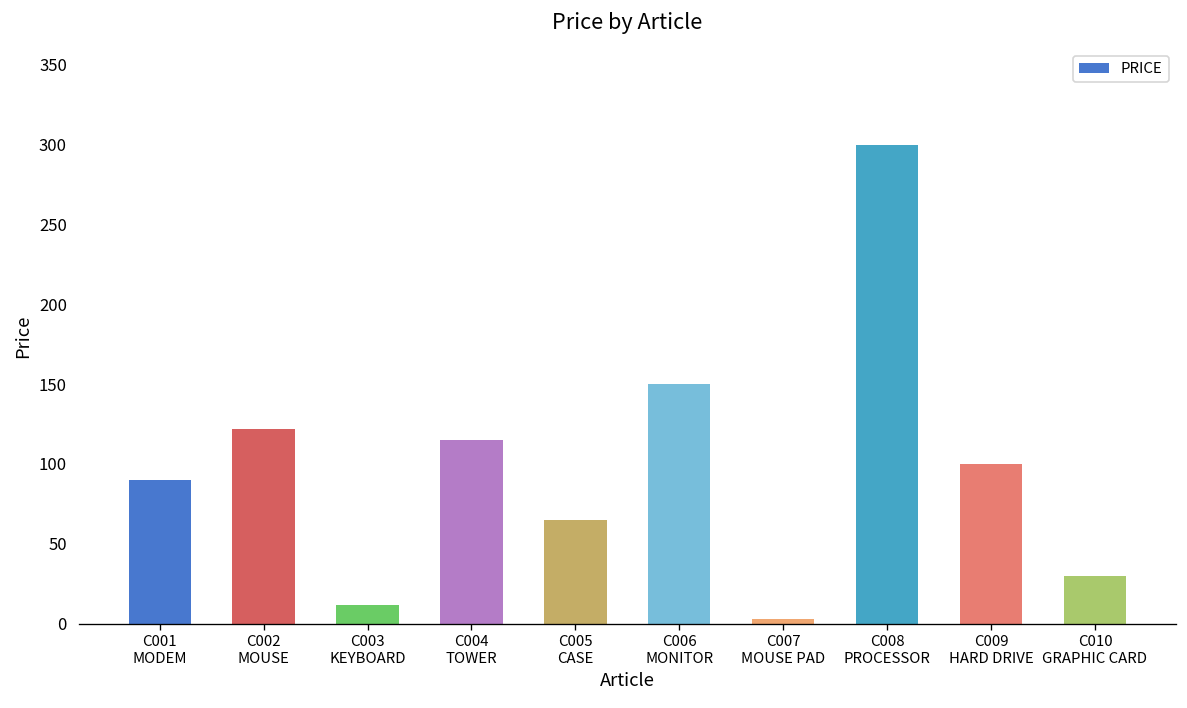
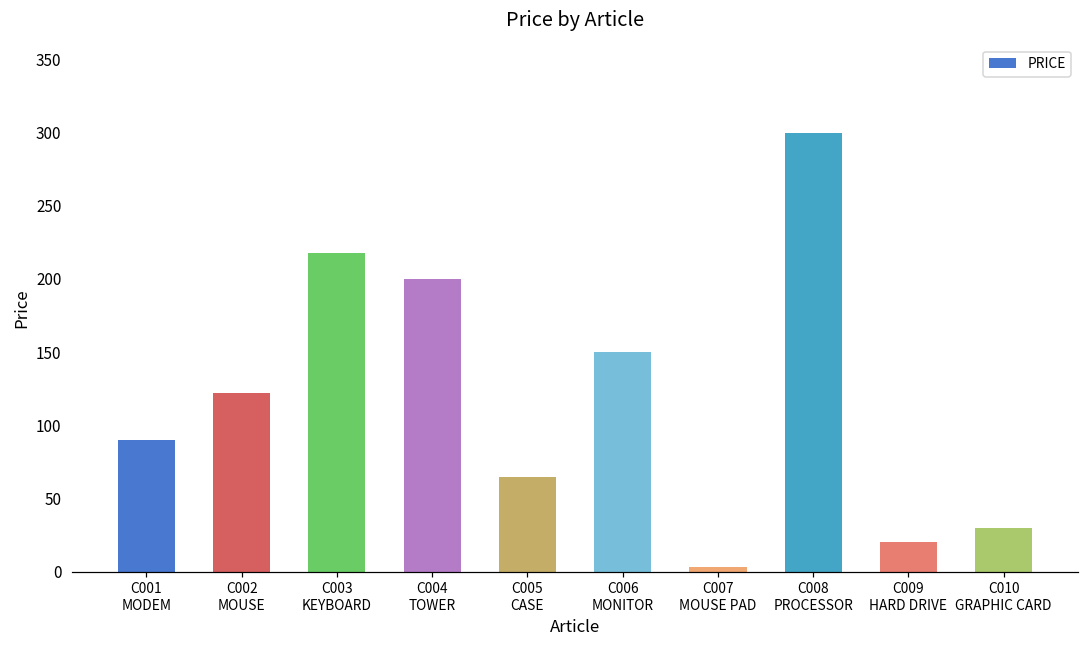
C003 KEYBOARD: 12 -> 218
C004 TOWER: 115 -> 200
C009 HARD DRIVE: 100 -> 20
